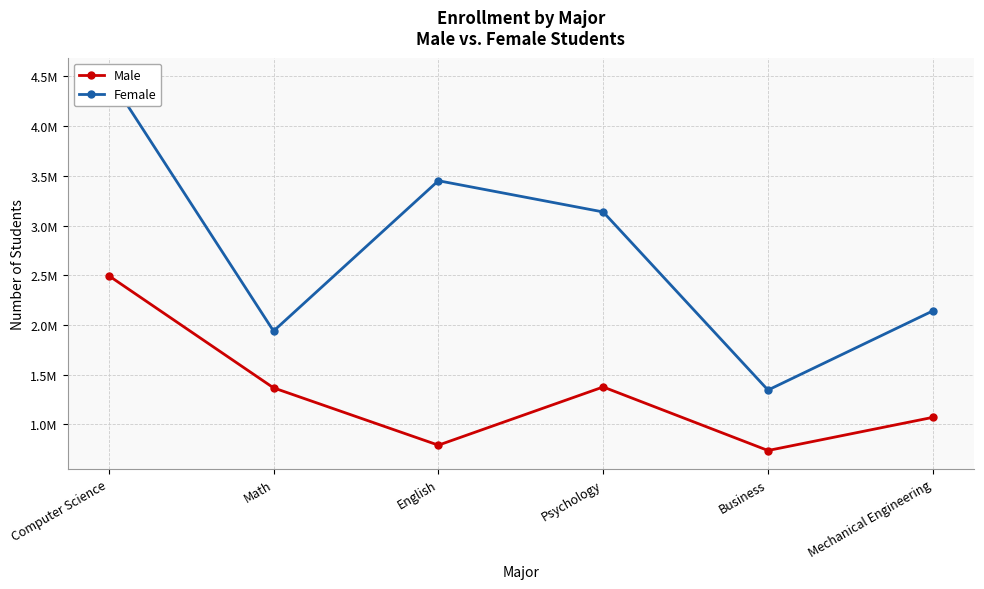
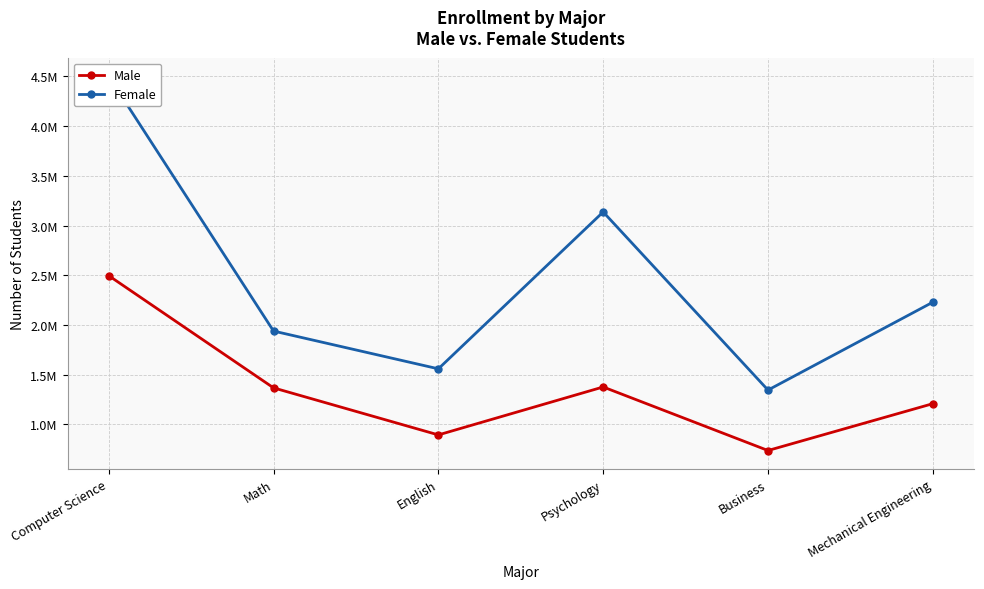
Male, English: 800000 -> 900000
Female, English: 3500000 -> 1600000
Male, Mechanical Engineering: 1100000 -> 1200000
Female, Mechanical Engineering: 2100000 -> 2200000
